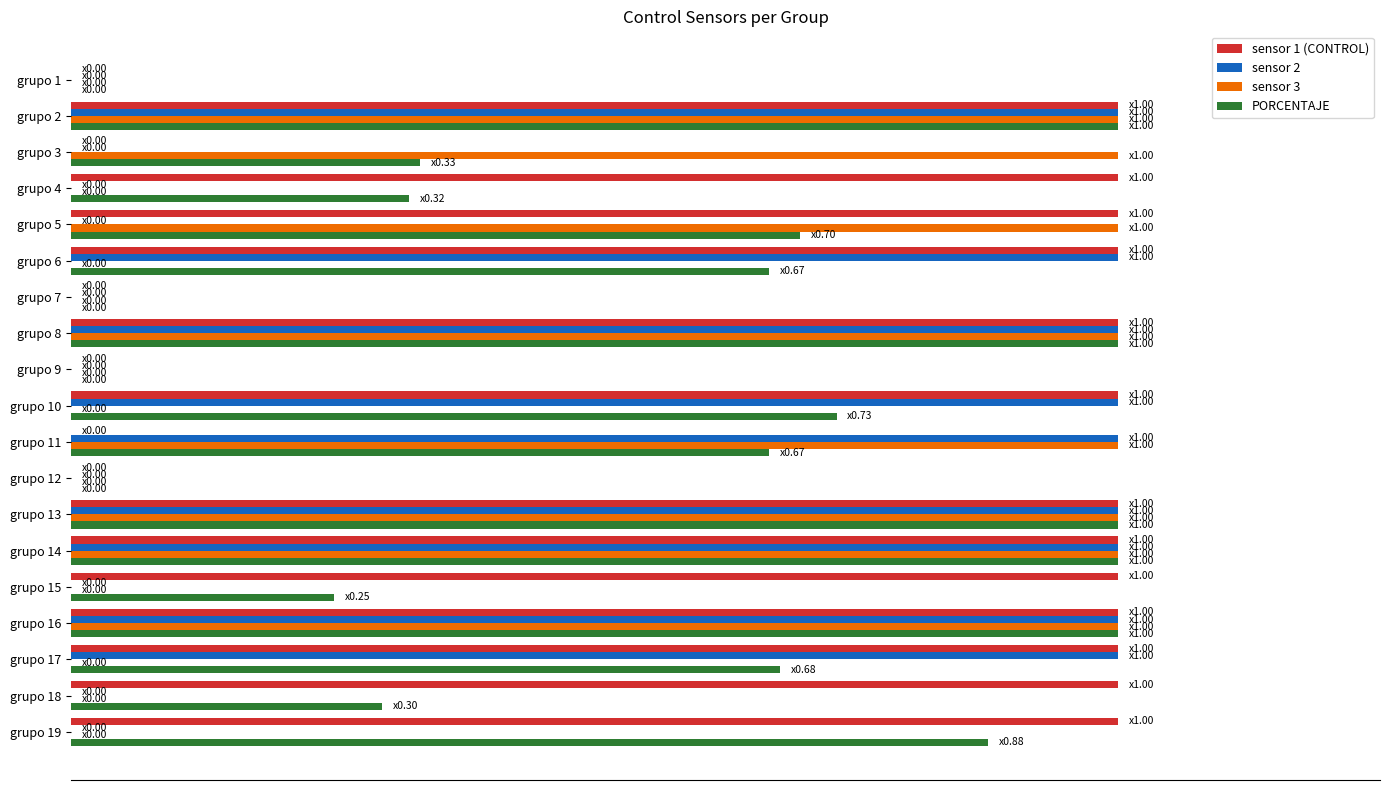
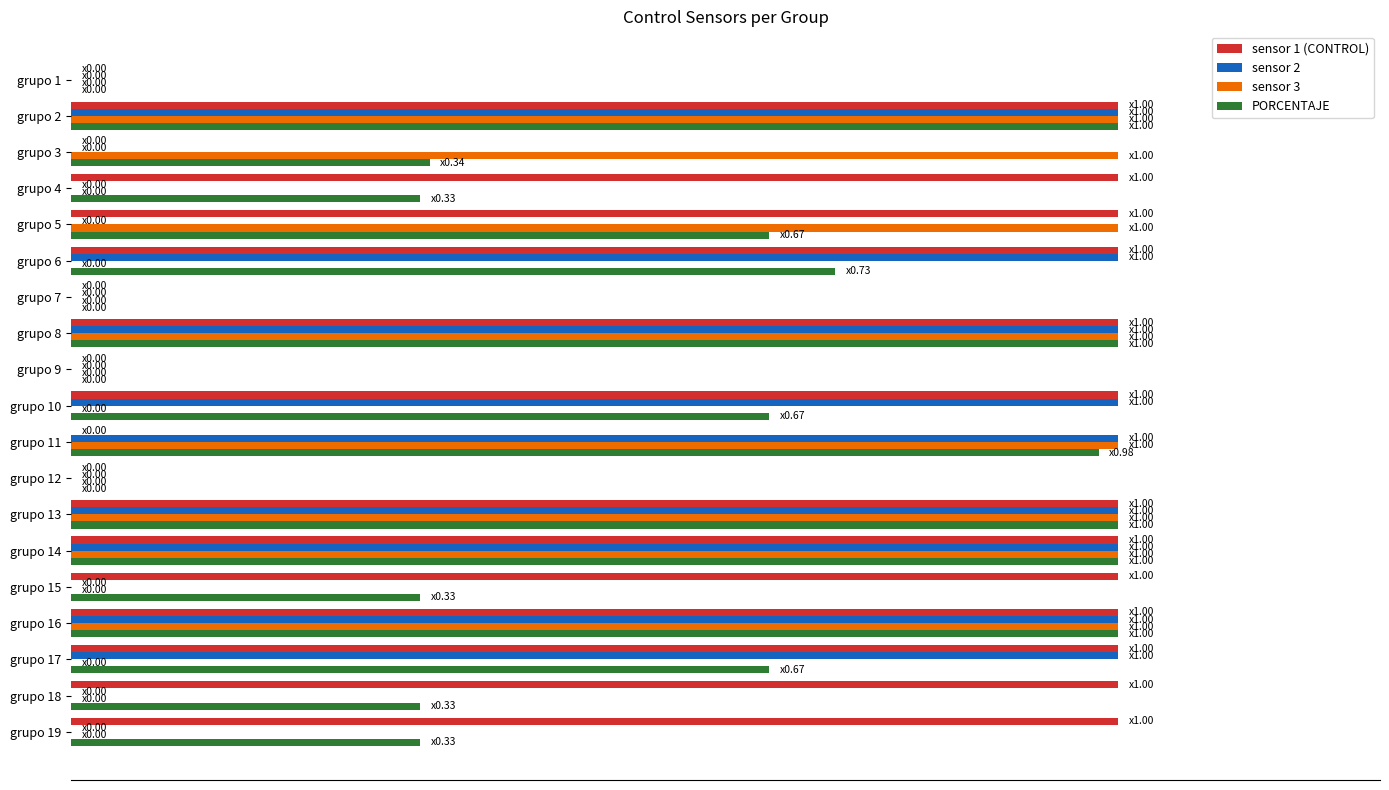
PORCENTAJE, grupo 3: 0.33 -> 0.34
PORCENTAJE, grupo 4: 0.32 -> 0.33
PORCENTAJE, grupo 5: 0.70 -> 0.67
PORCENTAJE, grupo 6: 0.67 -> 0.73
PORCENTAJE, grupo 10: 0.73 -> 0.67
PORCENTAJE, grupo 11: 0.67 -> 0.98
PORCENTAJE, grupo 15: 0.25 -> 0.33
PORCENTAJE, grupo 17: 0.68 -> 0.67
PORCENTAJE, grupo 18: 0.30 -> 0.33
PORCENTAJE, grupo 19: 0.88 -> 0.33
